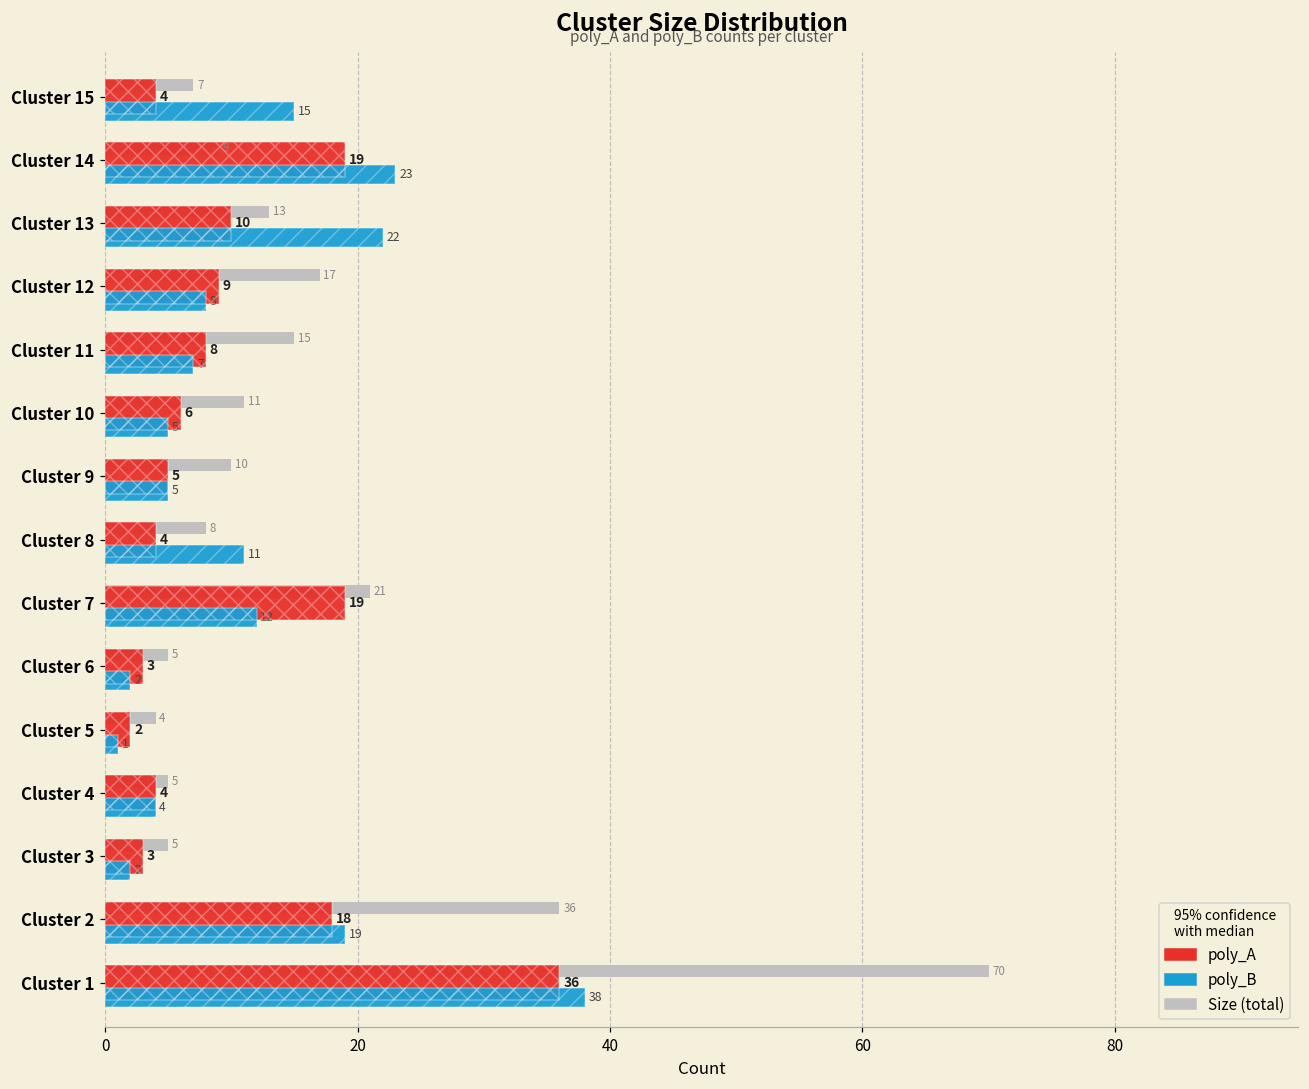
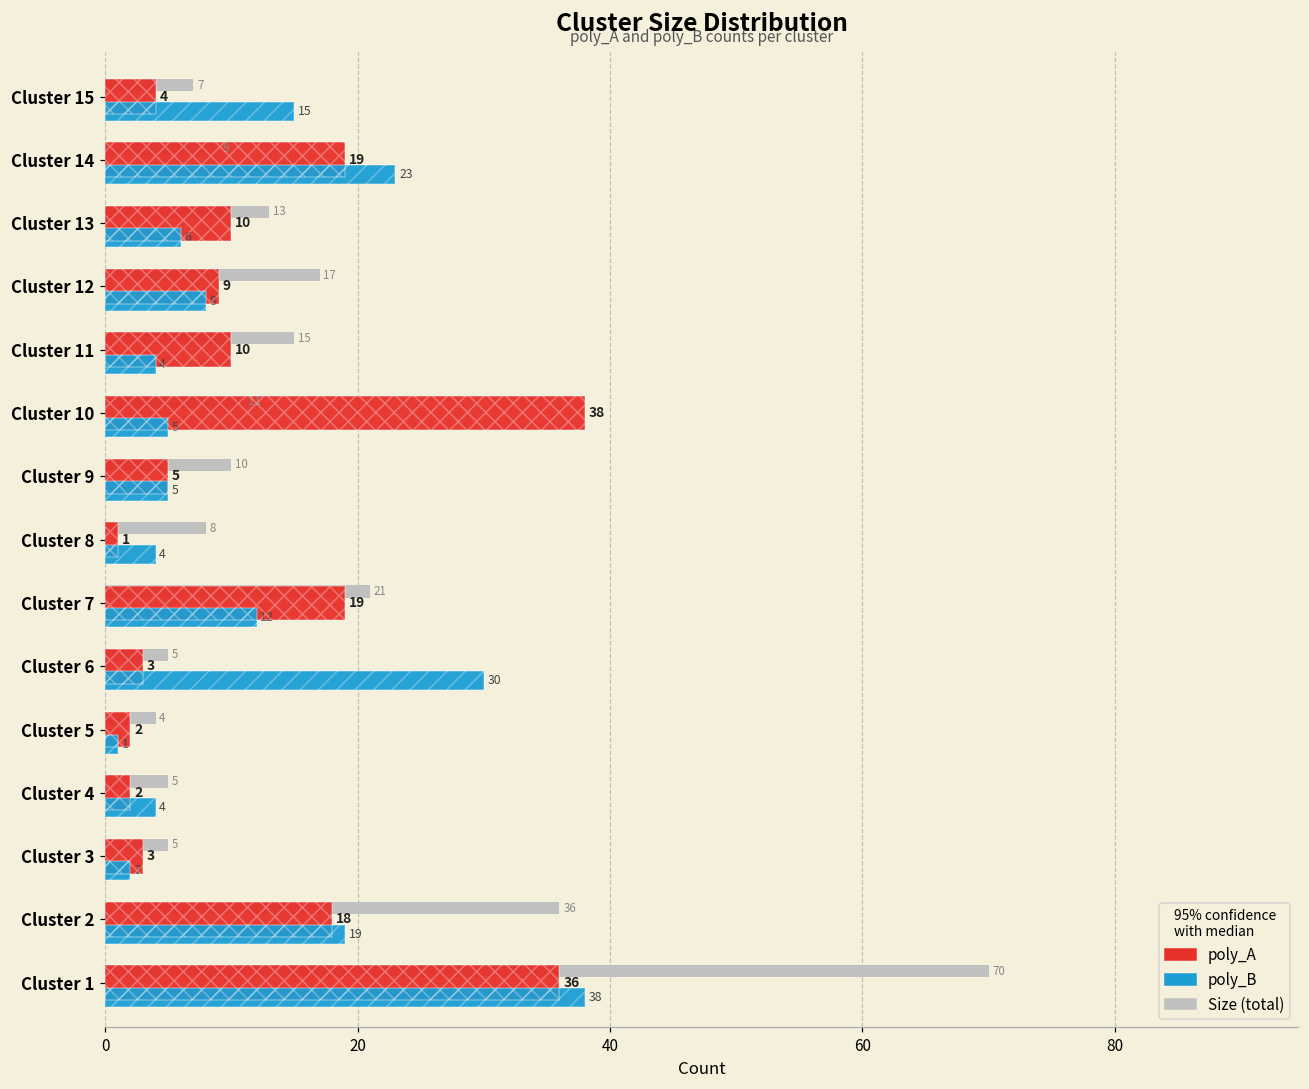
poly_B, Cluster 13: 22 -> 6
poly_A, Cluster 11: 8 -> 10
poly_B, Cluster 11: 7 -> 4
poly_A, Cluster 10: 6 -> 38
poly_A, Cluster 8: 4 -> 1
poly_B, Cluster 8: 11 -> 4
poly_B, Cluster 6: 2 -> 30
poly_A, Cluster 4: 4 -> 2
